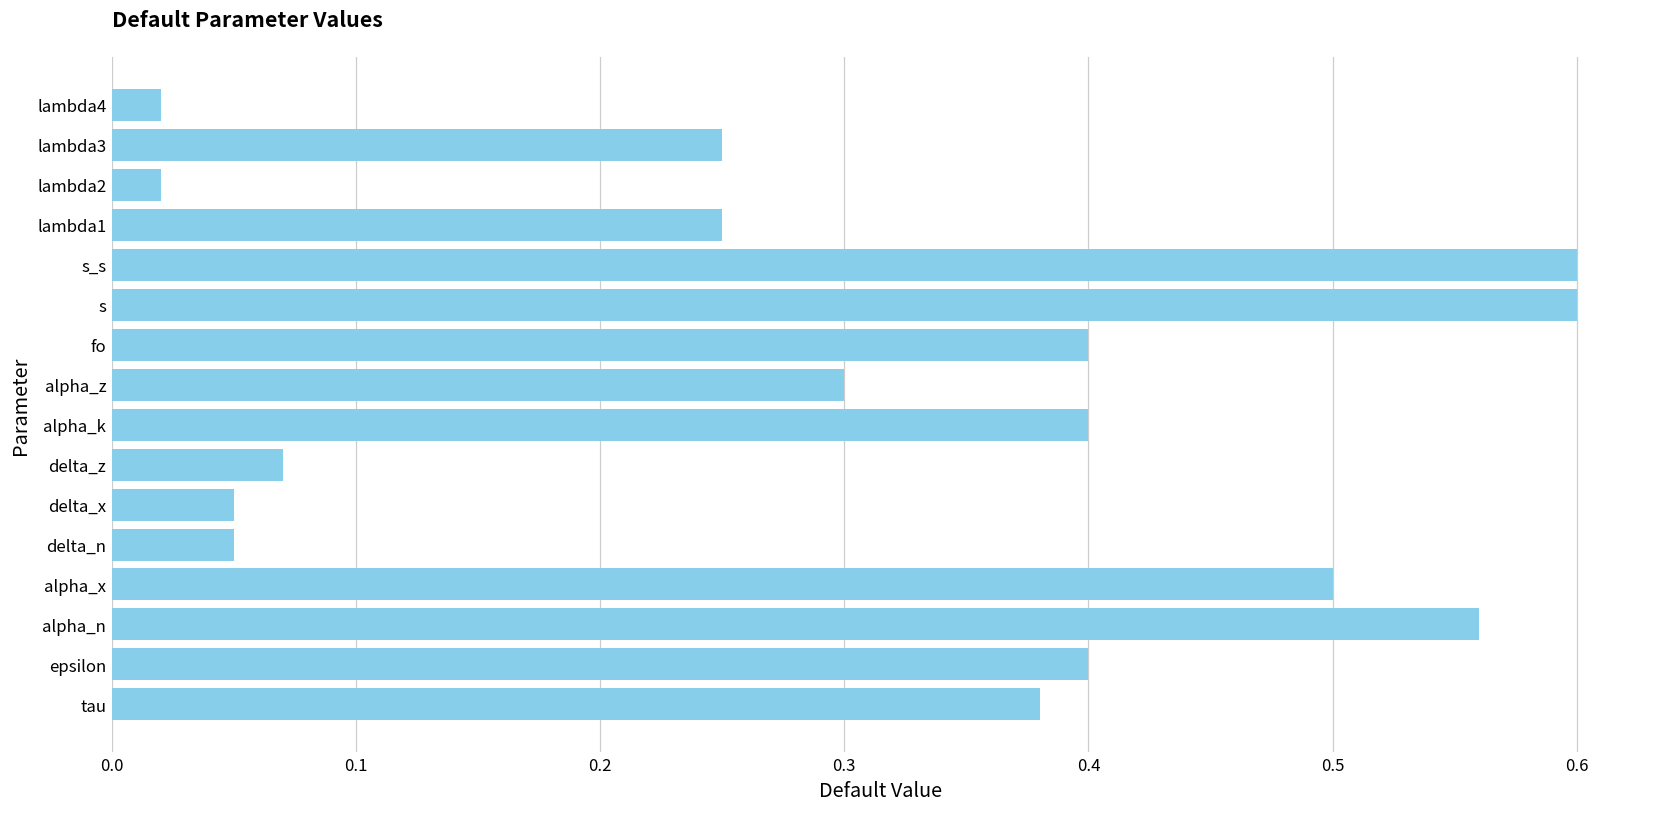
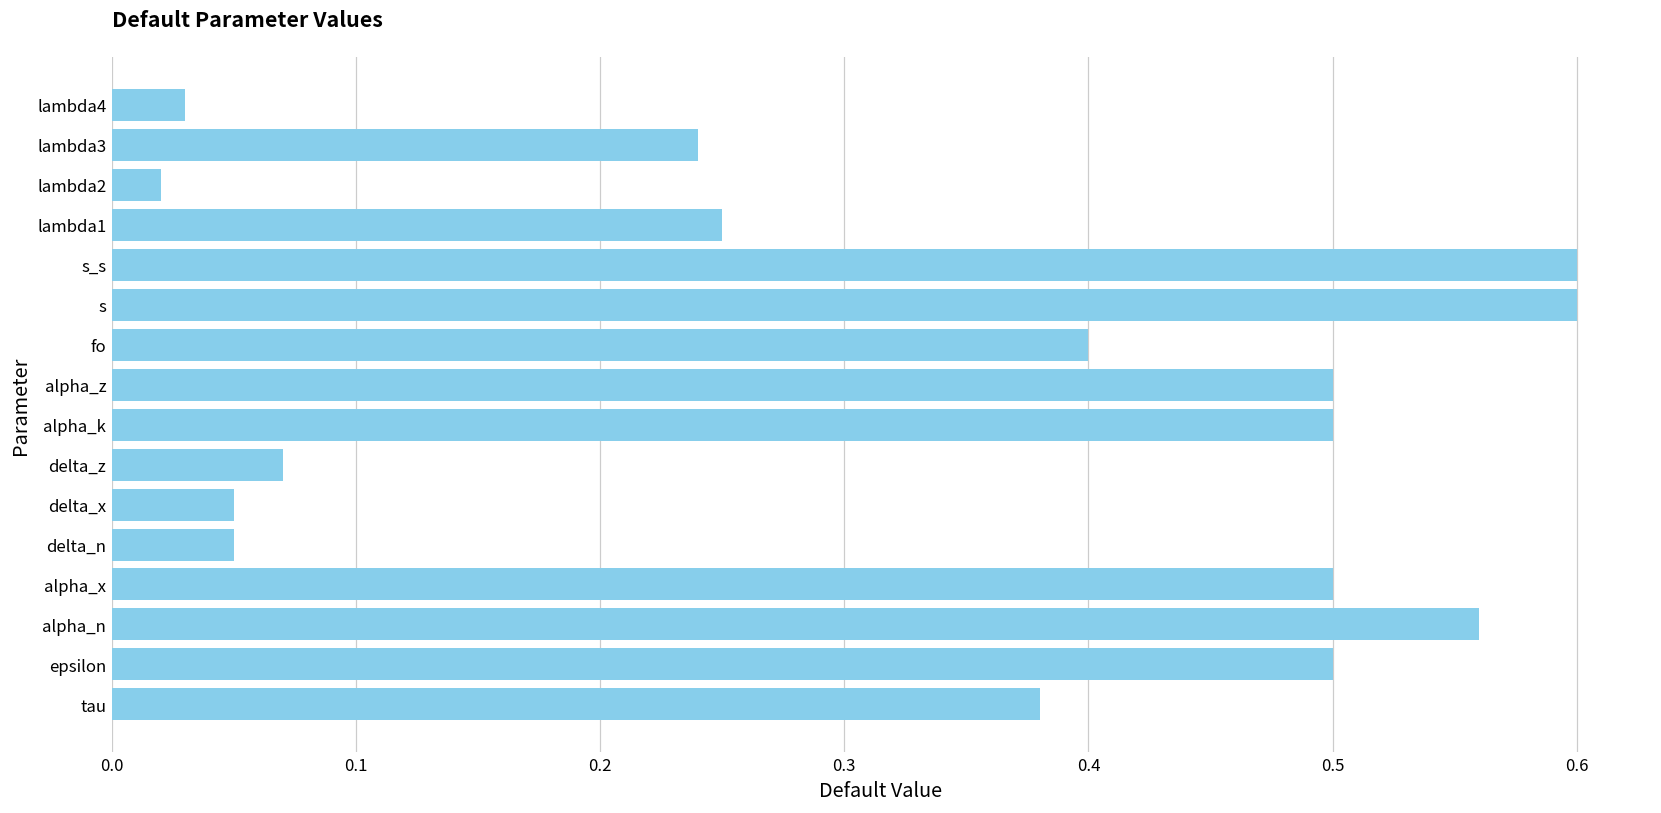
lambda4: 0.02 -> 0.03
lambda3: 0.25 -> 0.24
alpha_z: 0.3 -> 0.5
alpha_k: 0.4 -> 0.5
epsilon: 0.4 -> 0.5
